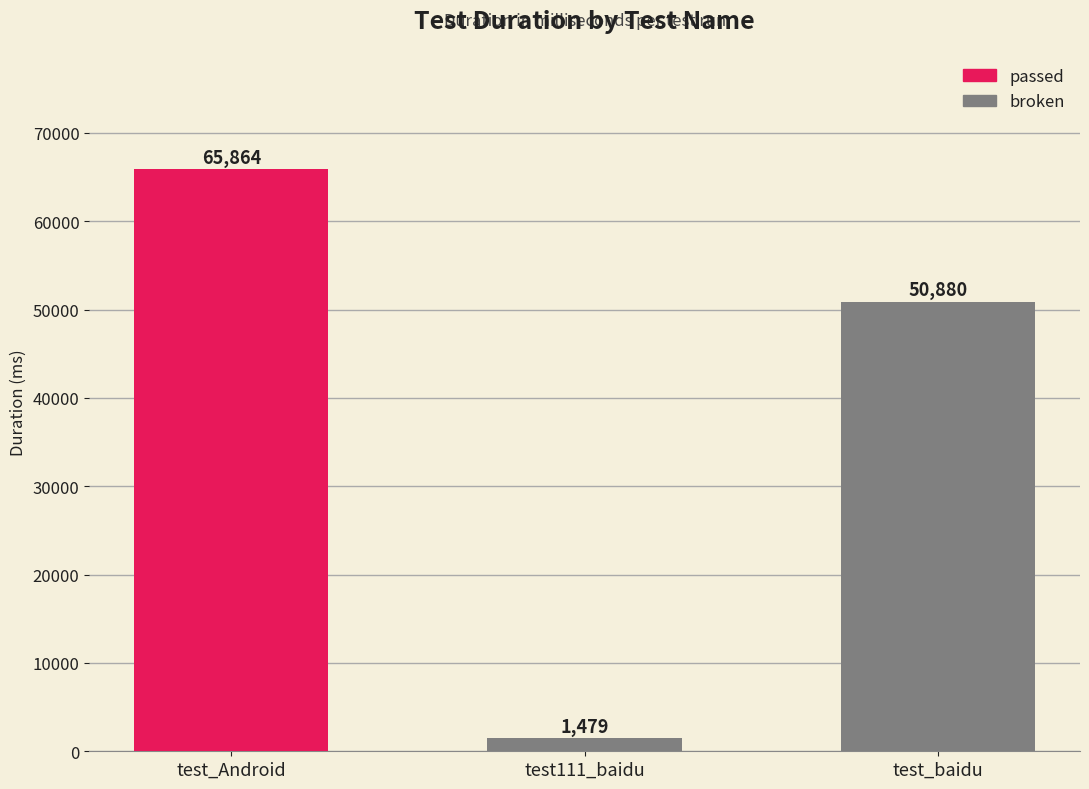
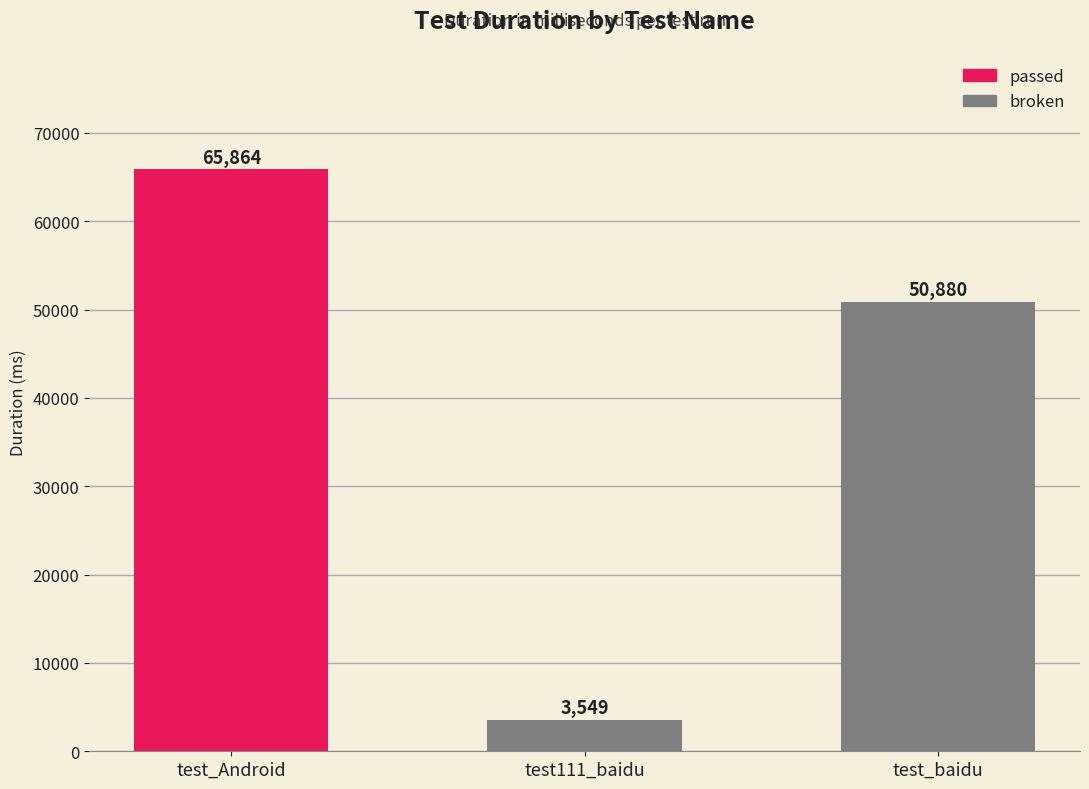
test111_baidu: 1,479 -> 3,549
